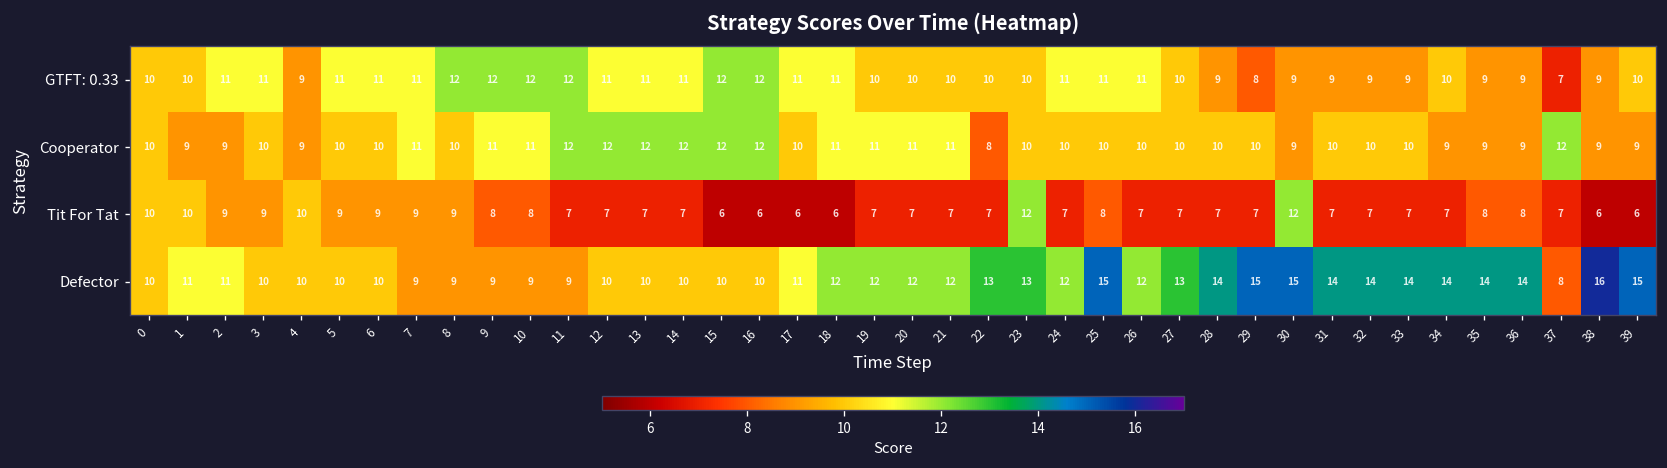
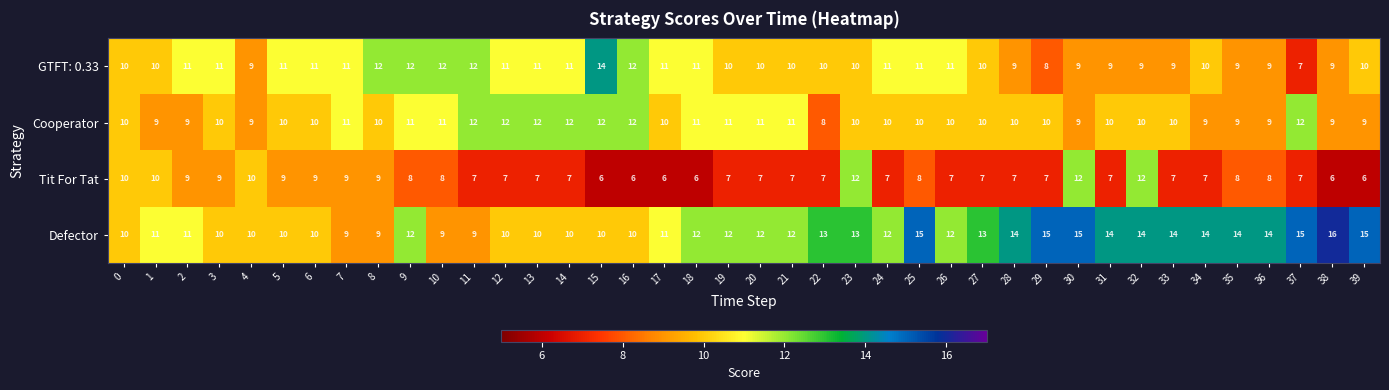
GTFT: 0.33, 15: 12 -> 14
Tit For Tat, 32: 7 -> 12
Defector, 9: 9 -> 12
Defector, 37: 8 -> 15
